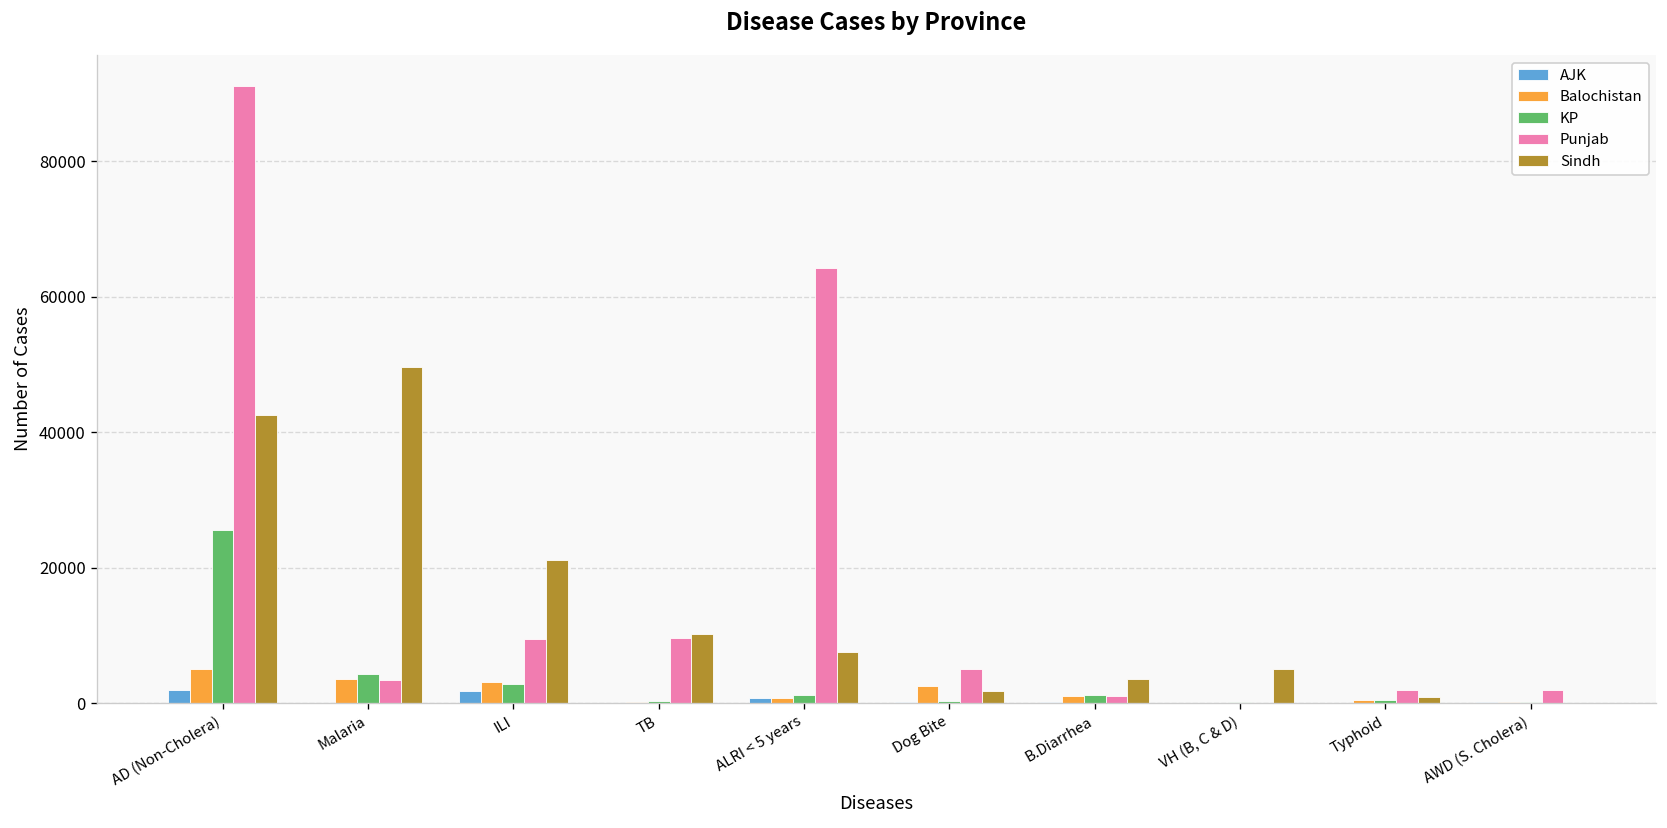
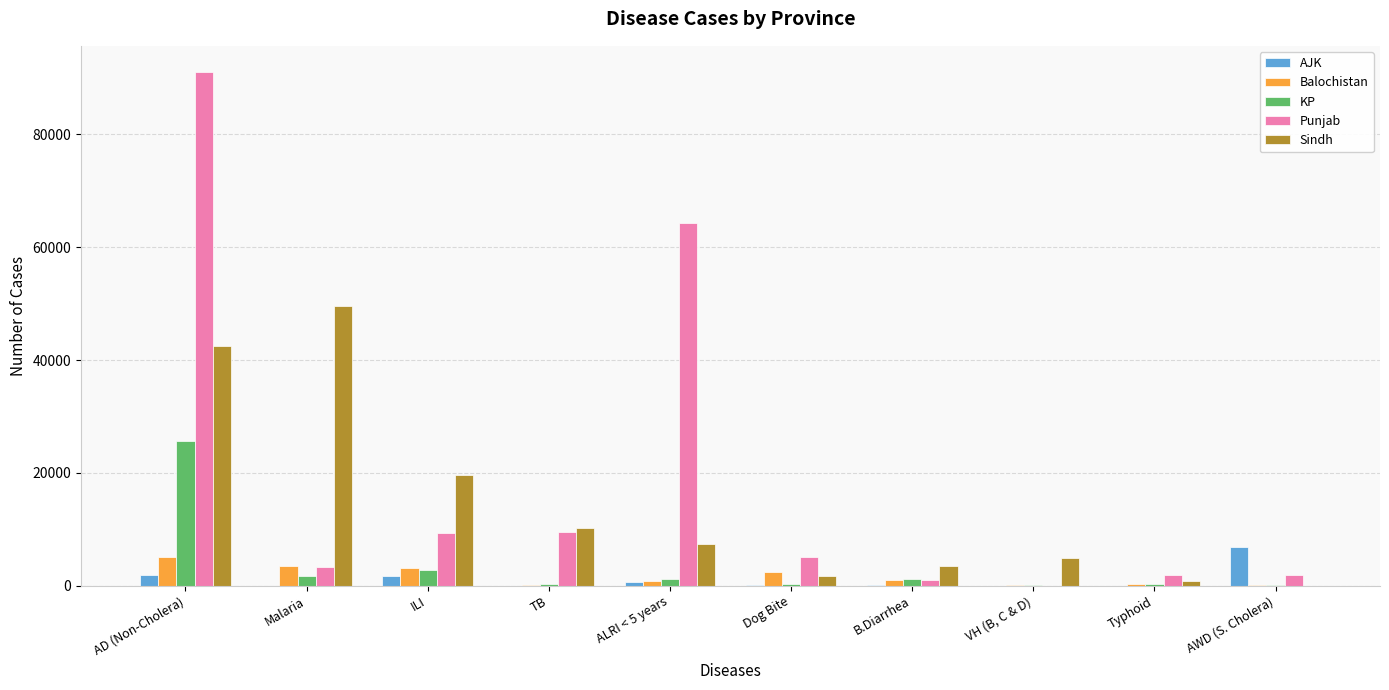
KP, Malaria: 4000 -> 2000
Sindh, ILI: 21000 -> 20000
AJK, AWD (S. Cholera): 0 -> 7000
